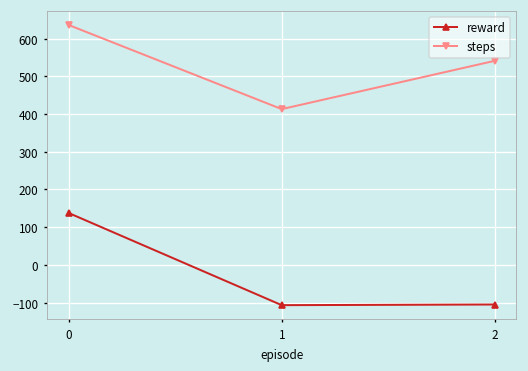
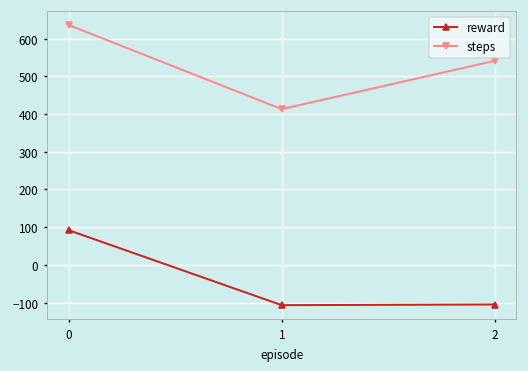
reward, 0: 140 -> 90
